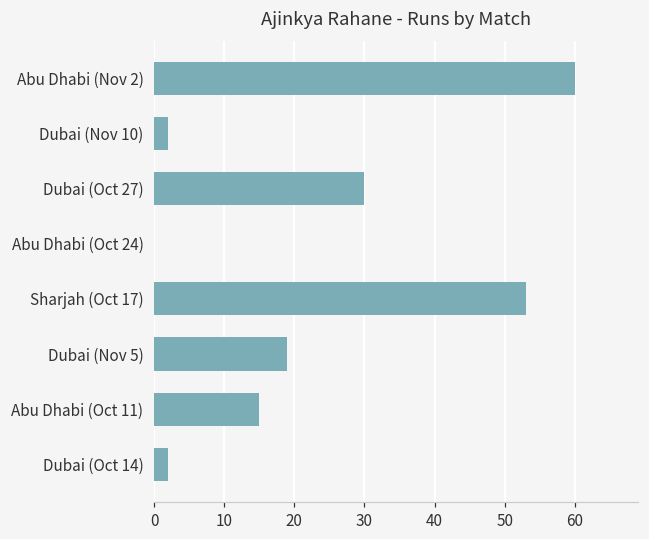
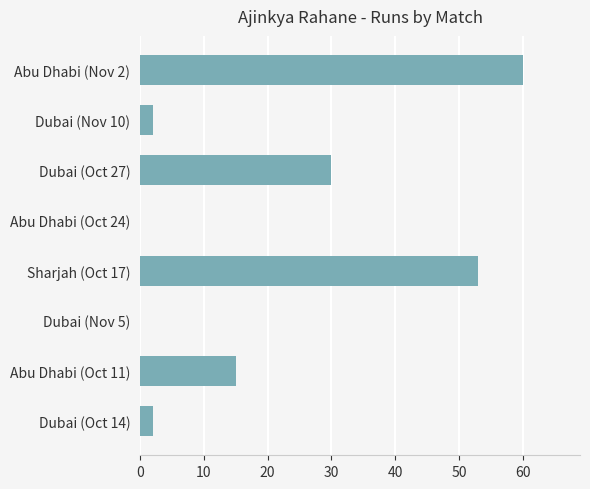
Dubai (Nov 5): 19 -> 0
